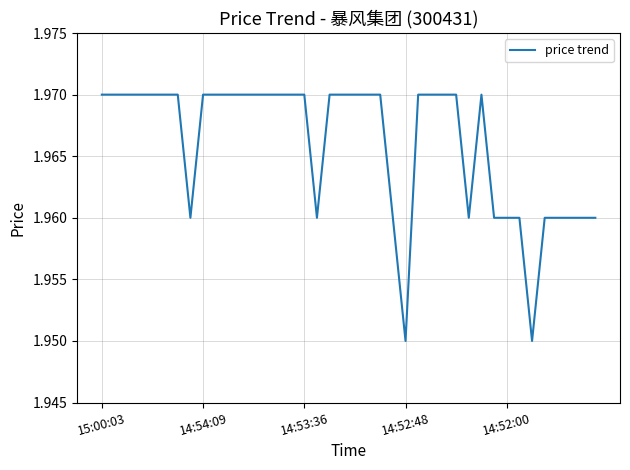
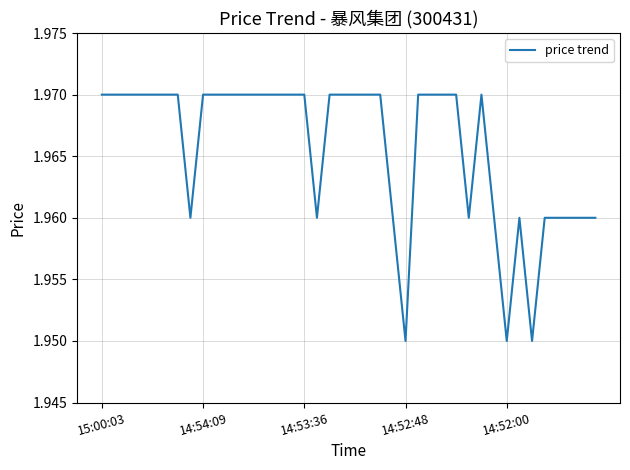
14:52:00: 1.96 -> 1.95
